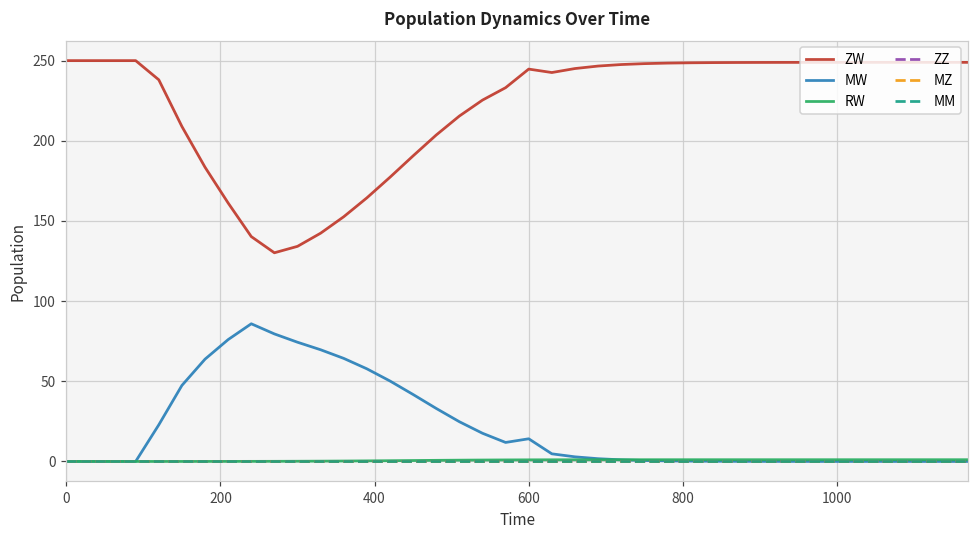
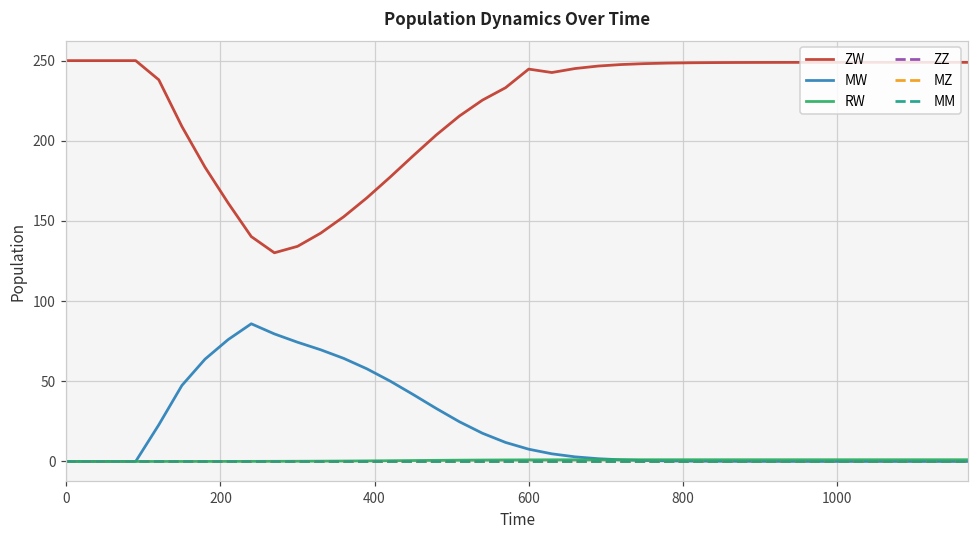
MW, 600: 14 -> 8
